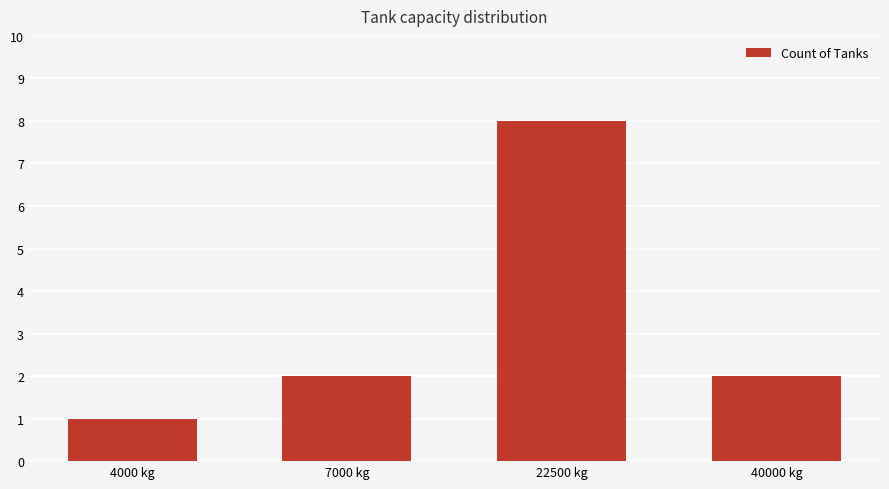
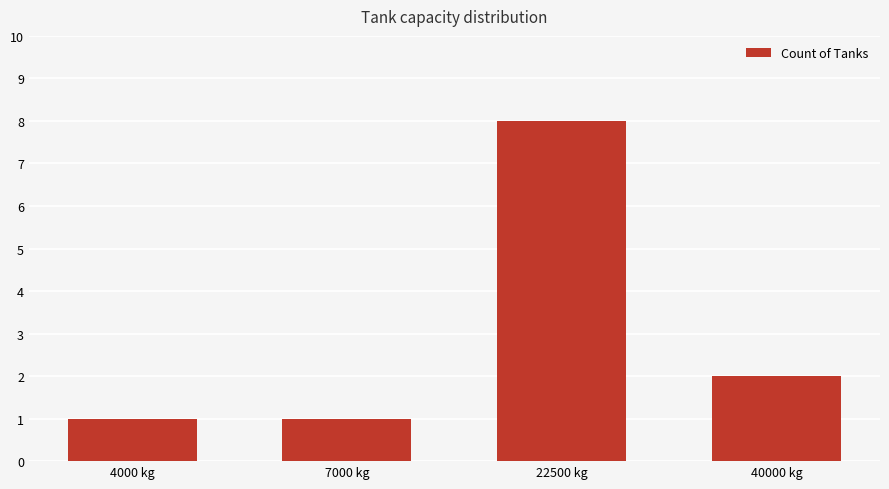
7000 kg: 2 -> 1
